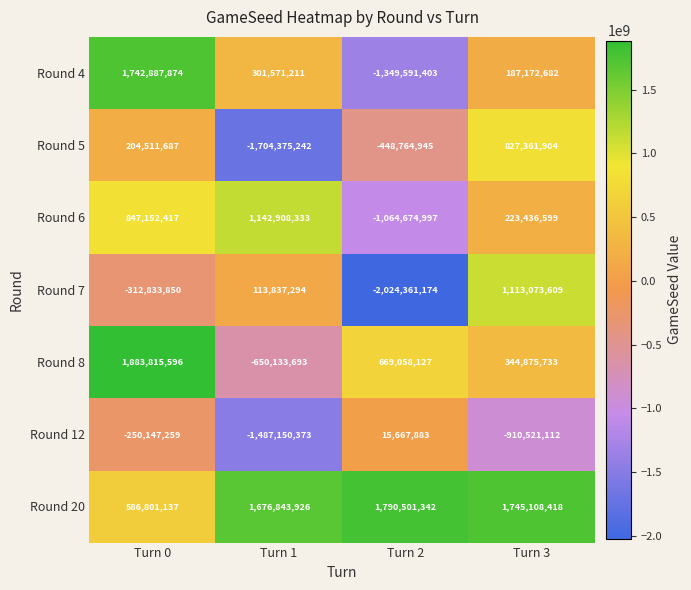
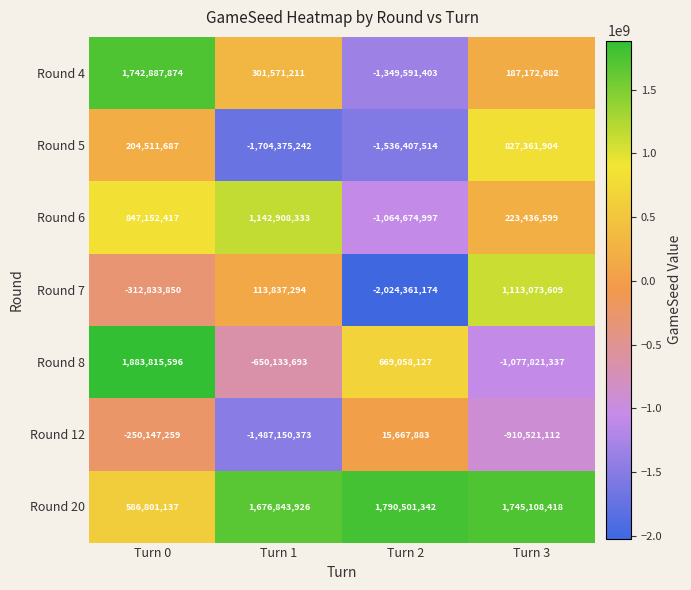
Round 5, Turn 2: -448,764,945 -> -1,536,407,514
Round 8, Turn 3: 344,875,733 -> -1,077,821,337
